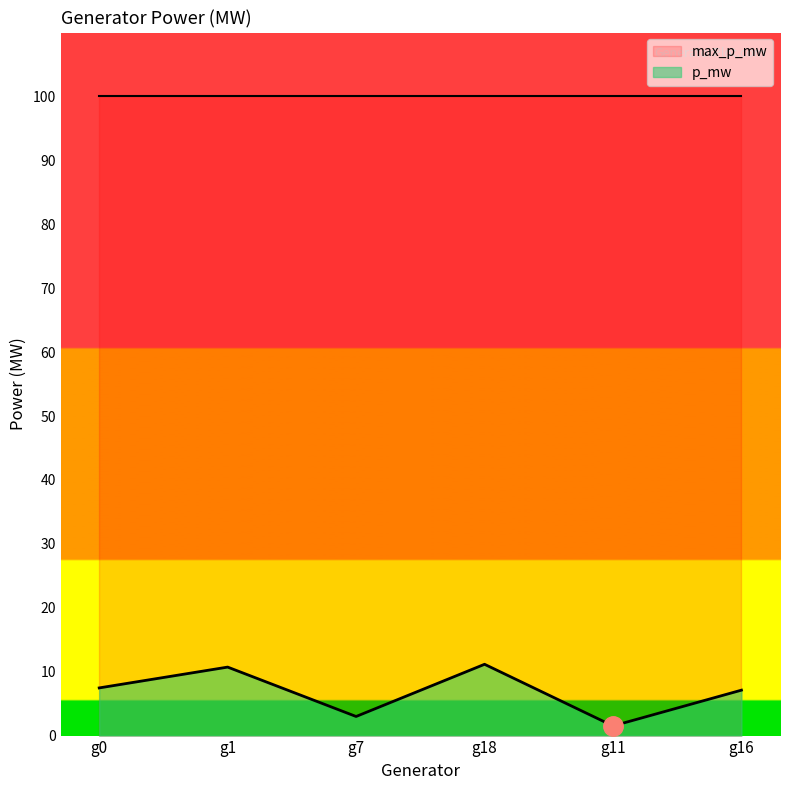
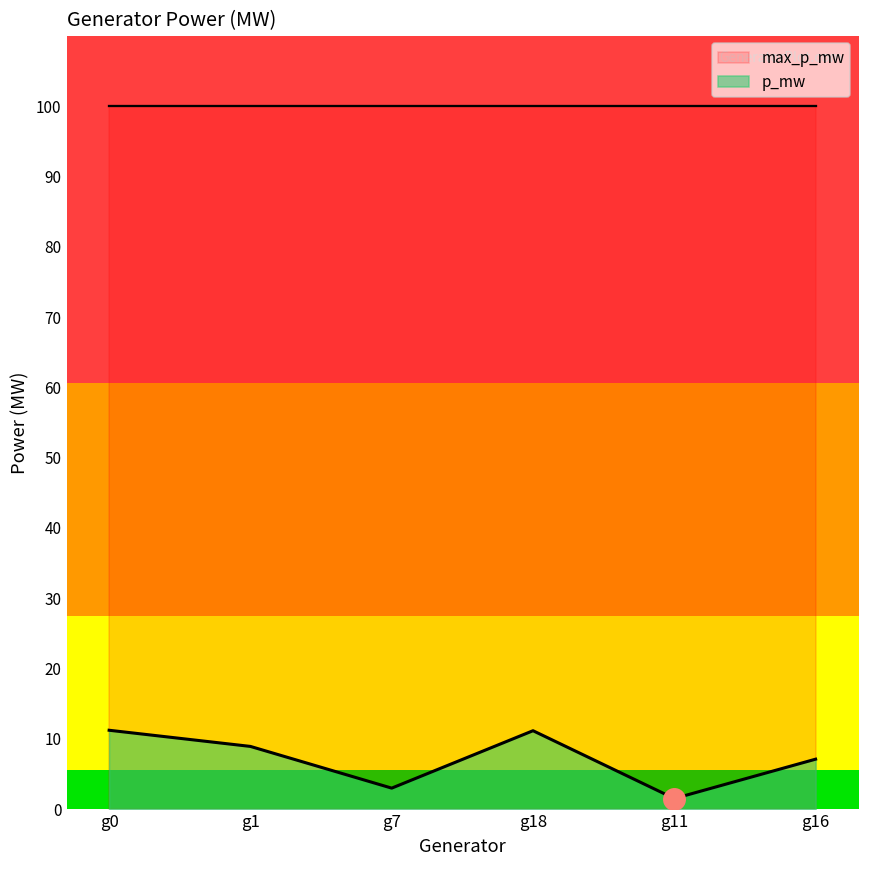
p_mw, g0: 7 -> 11
p_mw, g1: 11 -> 9
